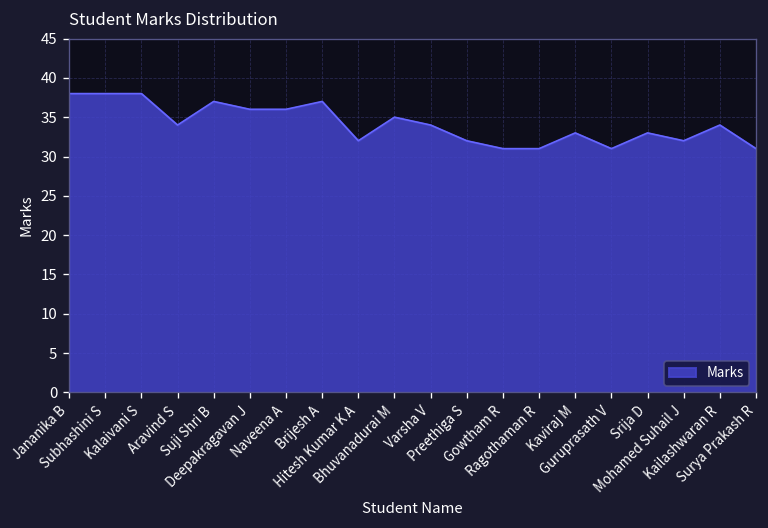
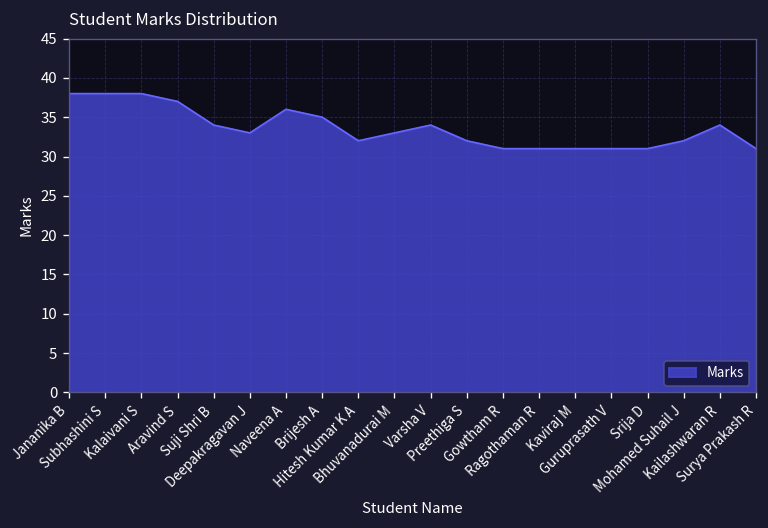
Aravind S: 34 -> 37
Suji Shri B: 37 -> 34
Deepakragavan J: 36 -> 33
Brijesh A: 37 -> 35
Bhuvanadurai M: 35 -> 33
Kaviraj M: 33 -> 31
Srija D: 33 -> 31
